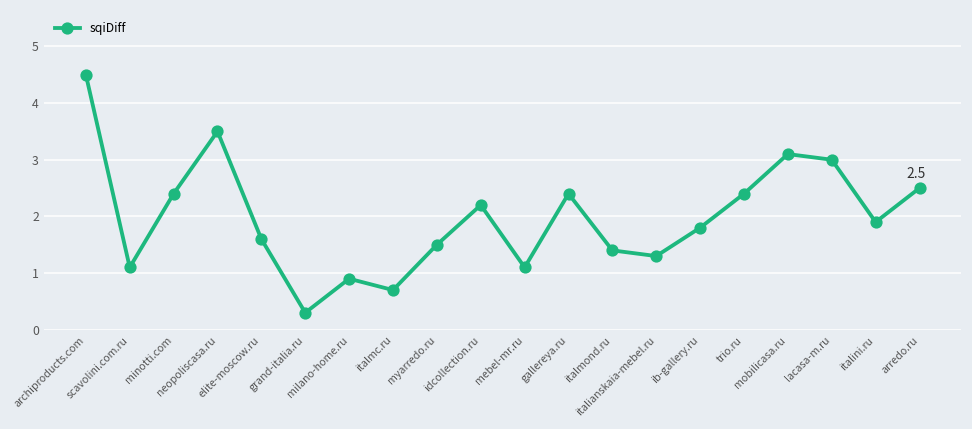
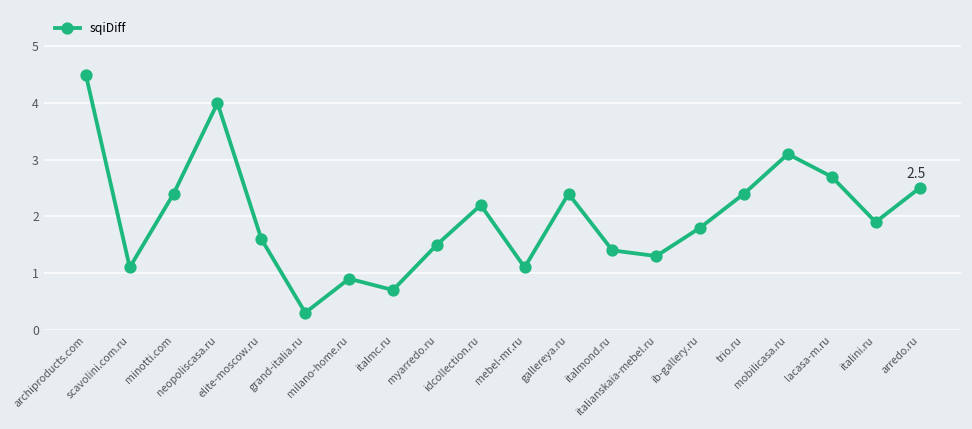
neopoliscasa.ru: 3.5 -> 4.0
lacasa-m.ru: 3.0 -> 2.7
